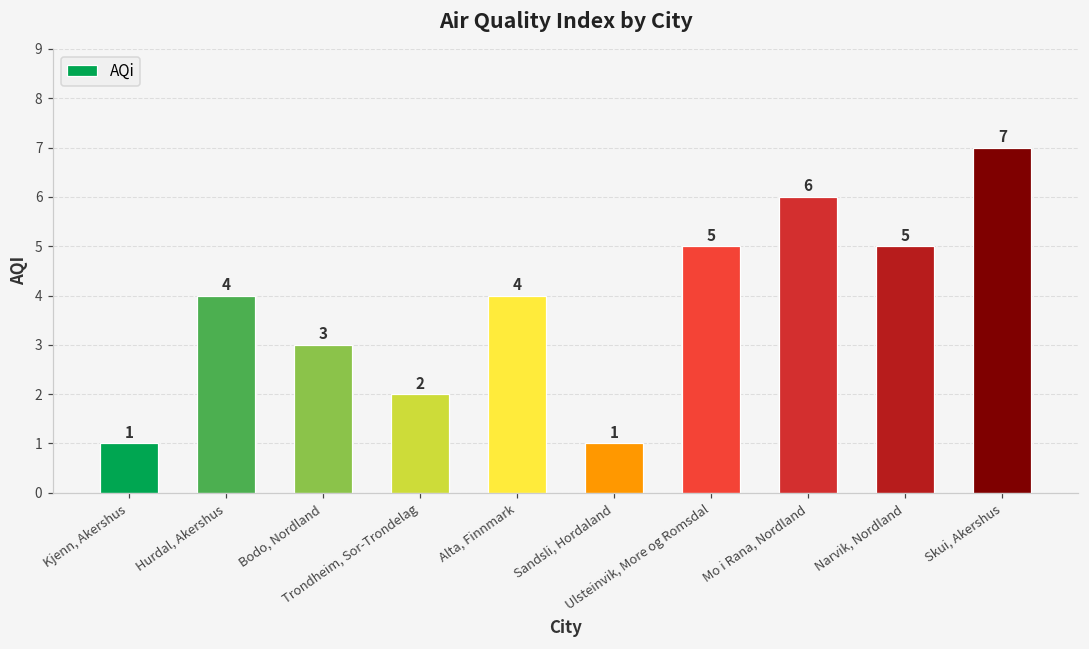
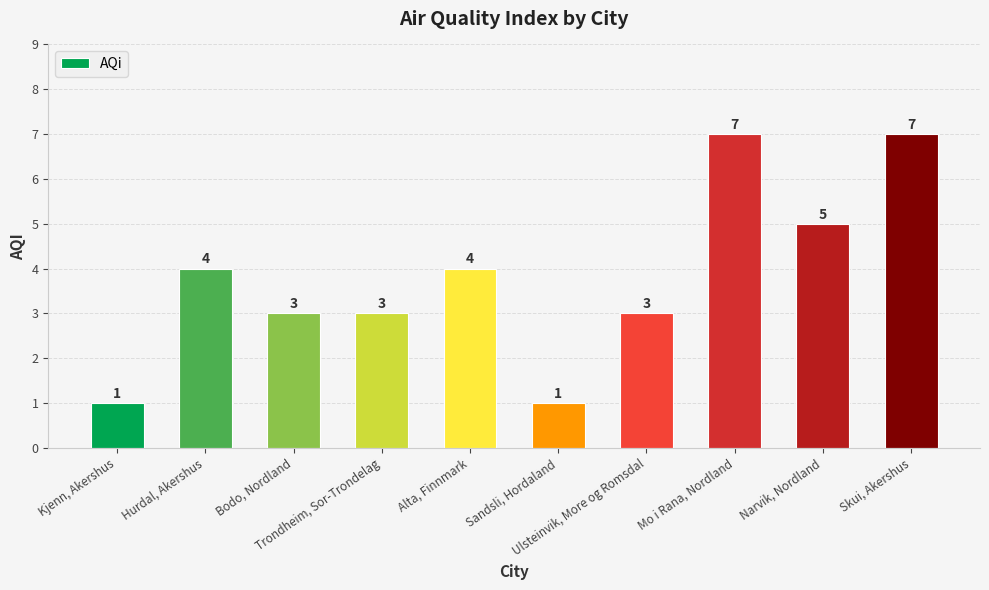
Trondheim, Sor-Trondelag: 2 -> 3
Ulsteinvik, More og Romsdal: 5 -> 3
Mo i Rana, Nordland: 6 -> 7
